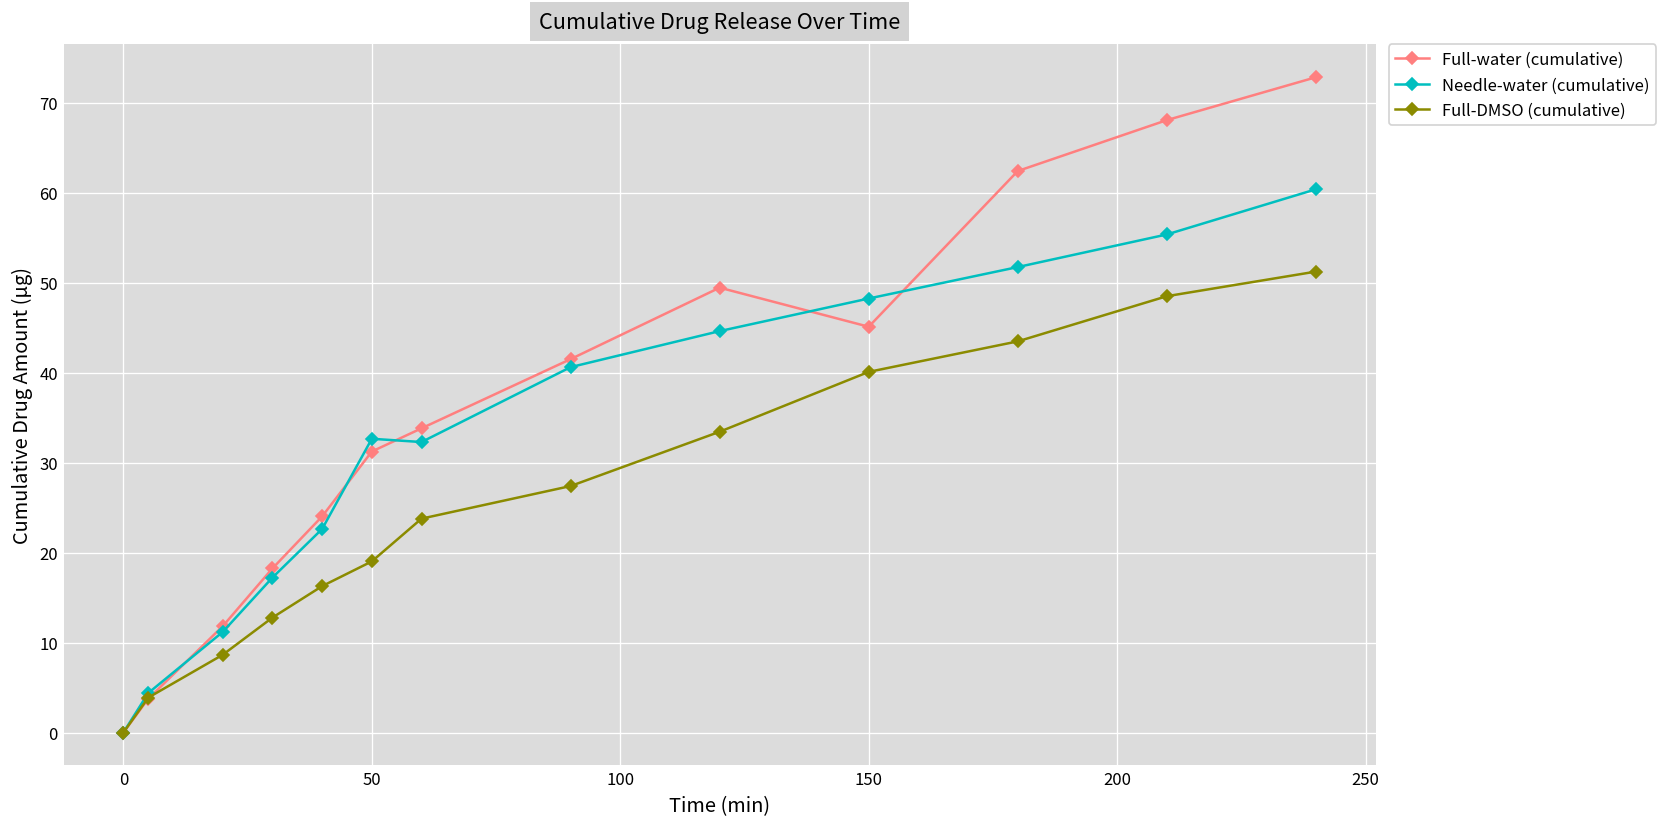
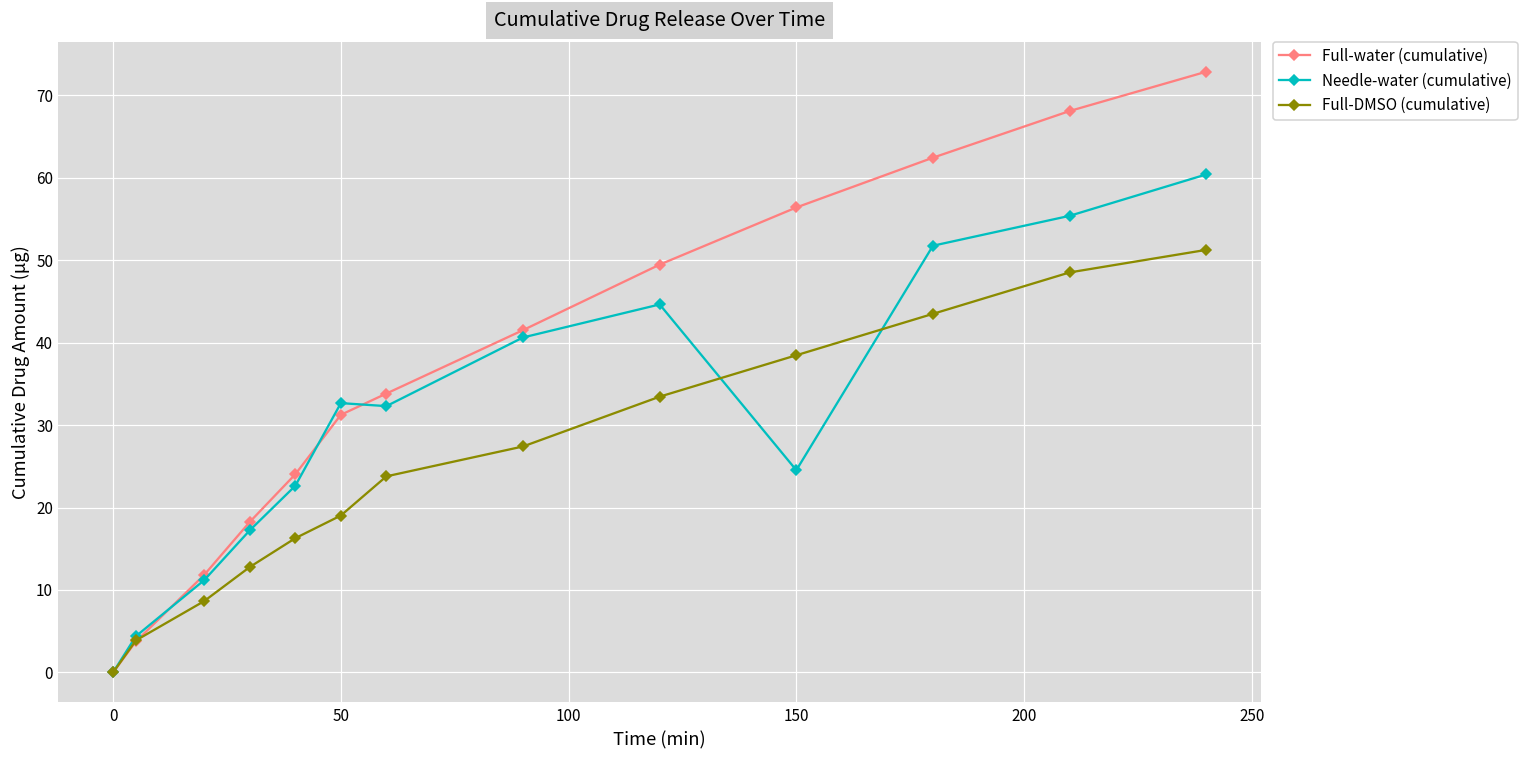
Full-water (cumulative), 150: 45 -> 56
Needle-water (cumulative), 150: 48 -> 25
Full-DMSO (cumulative), 150: 40 -> 38
